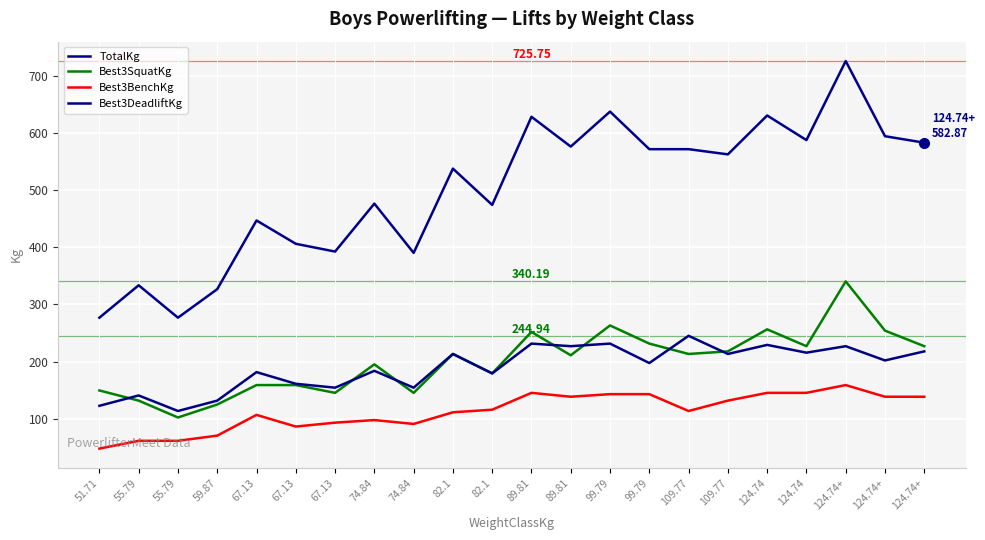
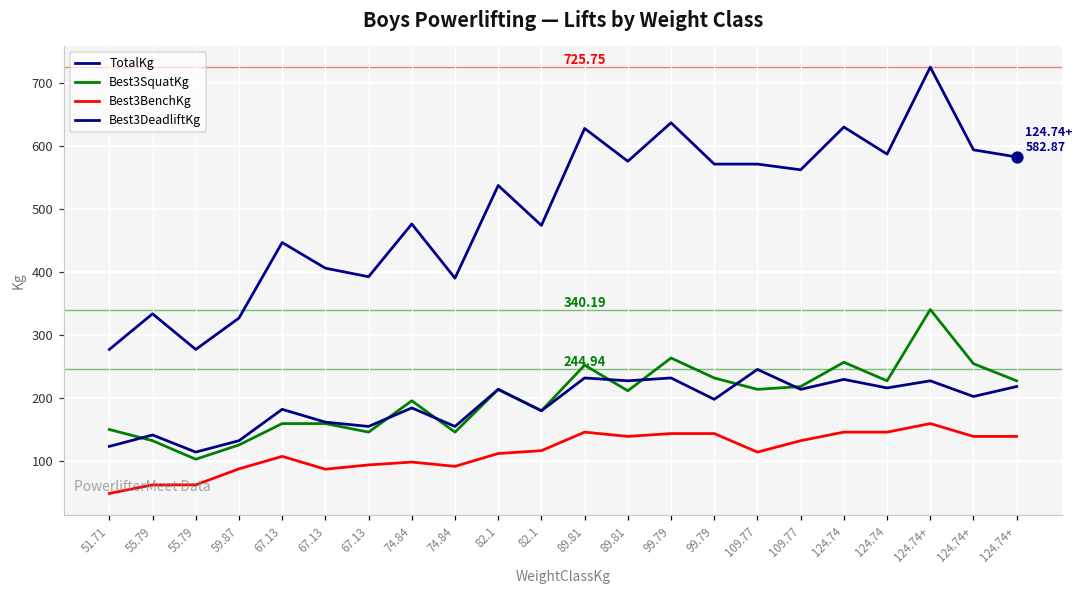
Best3BenchKg, 59.87: 70 -> 90
